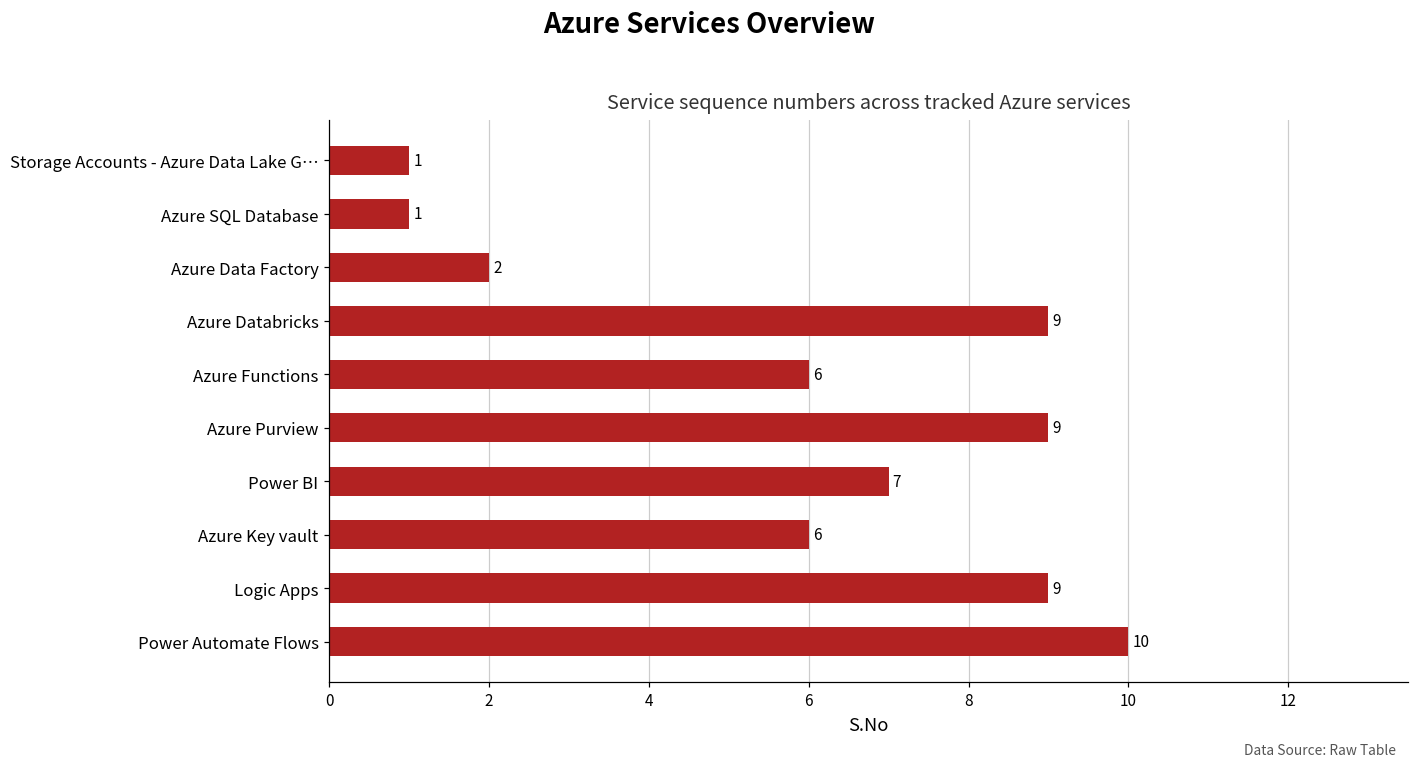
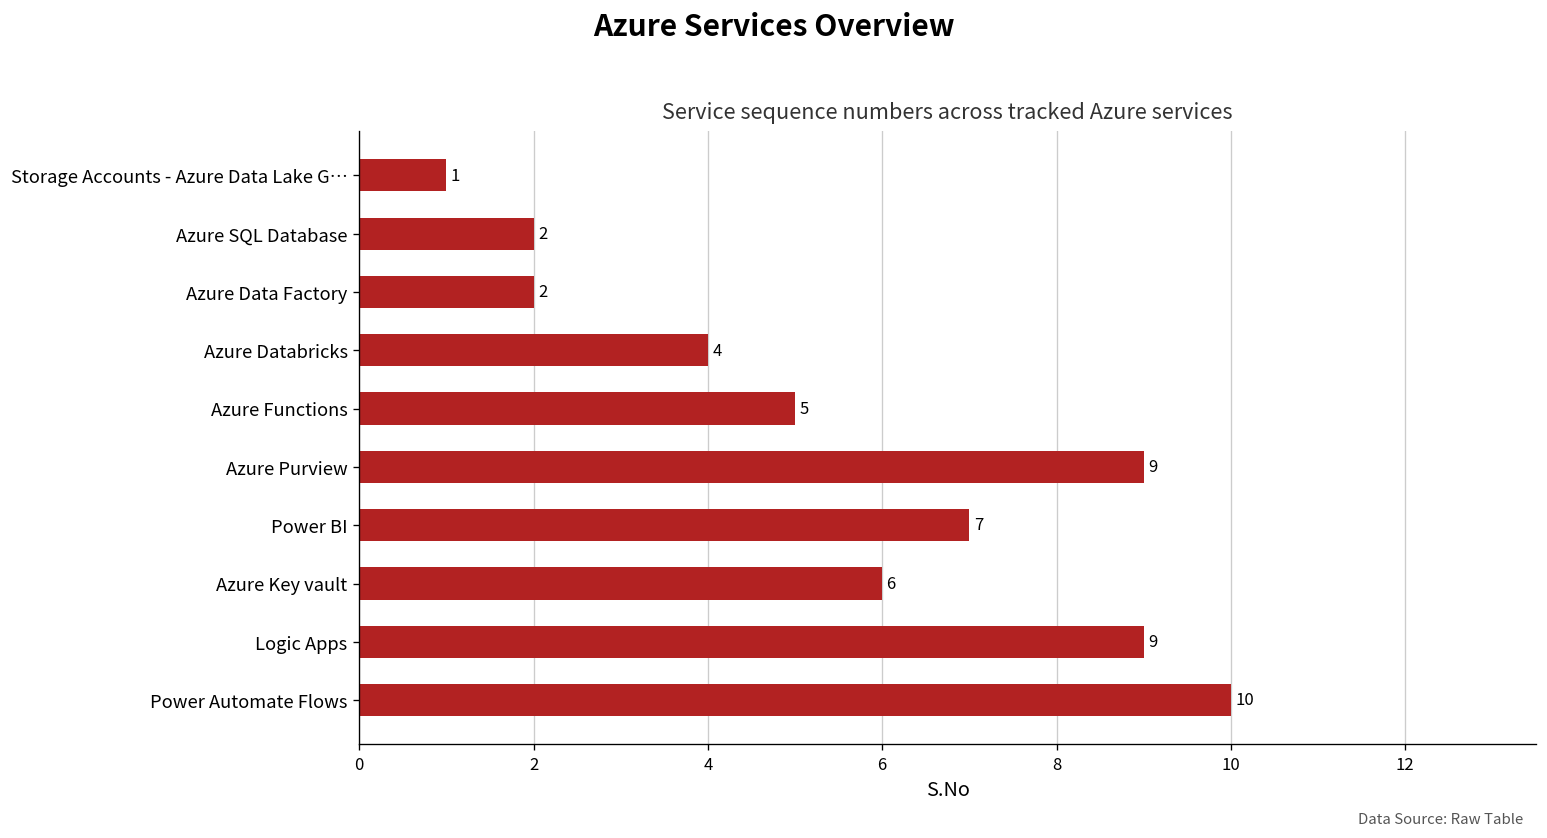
Azure SQL Database: 1 -> 2
Azure Databricks: 9 -> 4
Azure Functions: 6 -> 5
